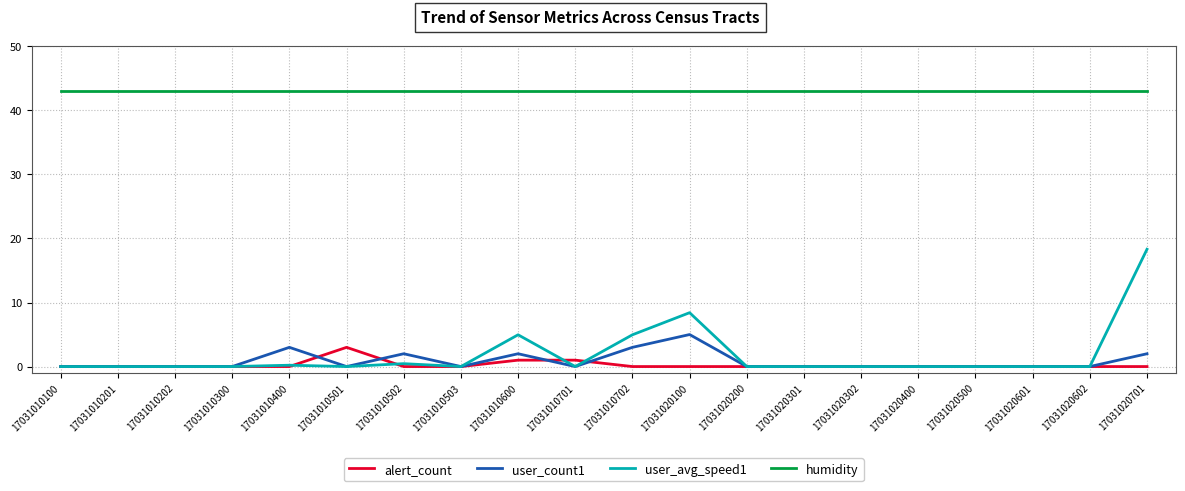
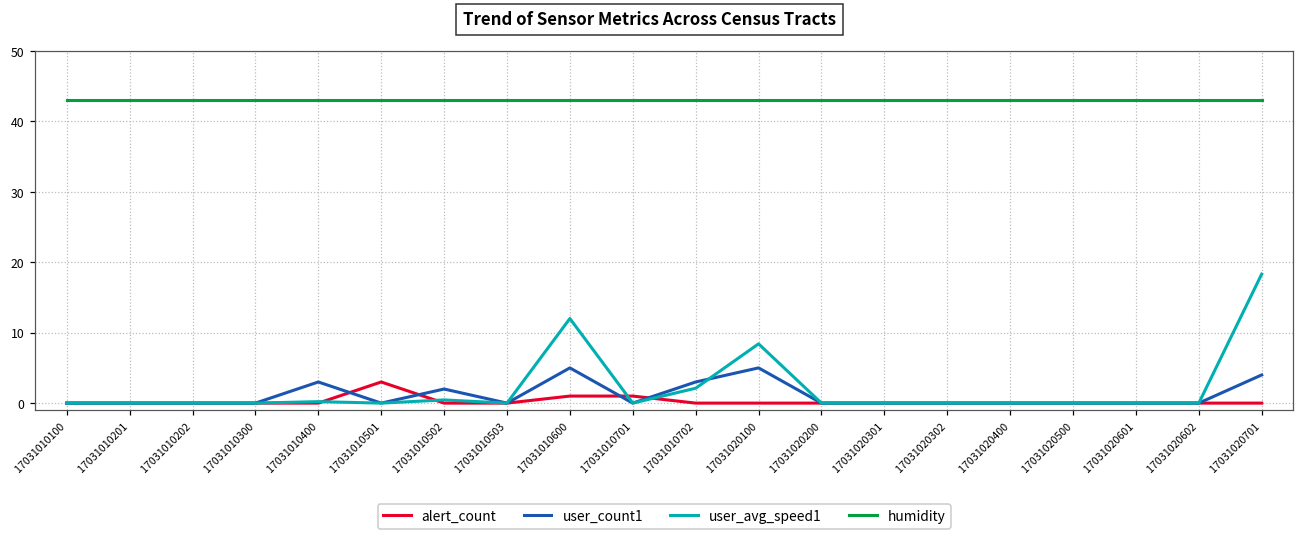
user_count1, 17031010600: 2 -> 5
user_avg_speed1, 17031010600: 5 -> 12
user_avg_speed1, 17031010702: 5 -> 2
user_count1, 17031020701: 2 -> 4
